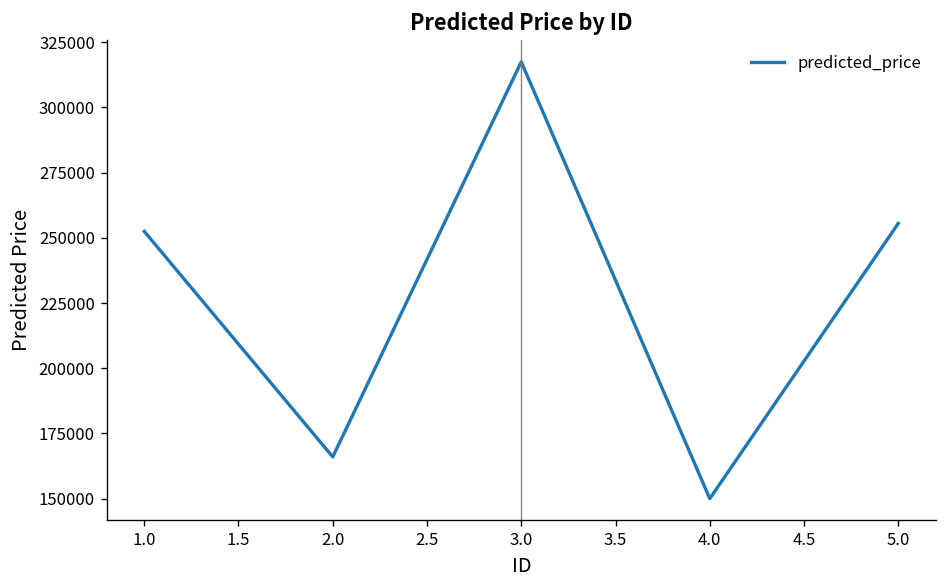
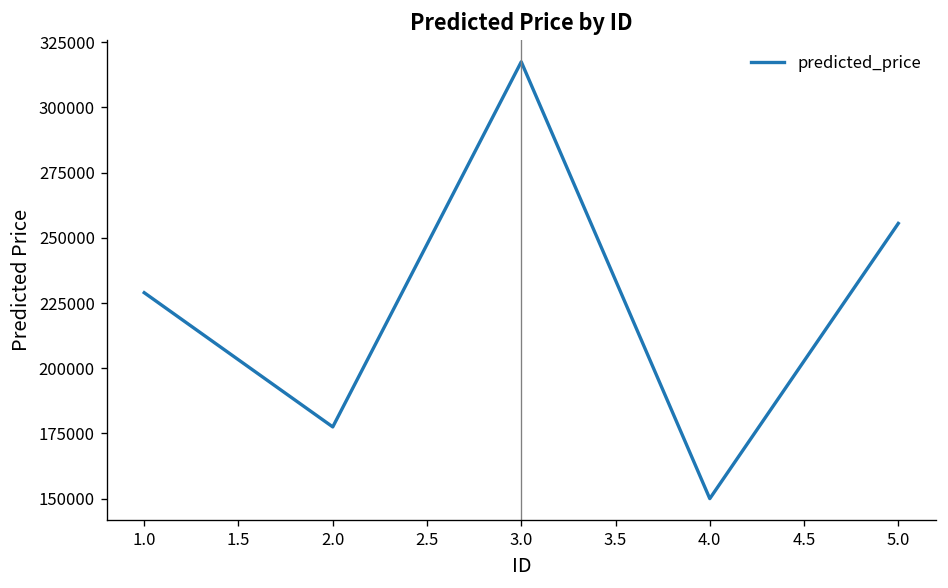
1.0: 253000 -> 229000
2.0: 166000 -> 178000
